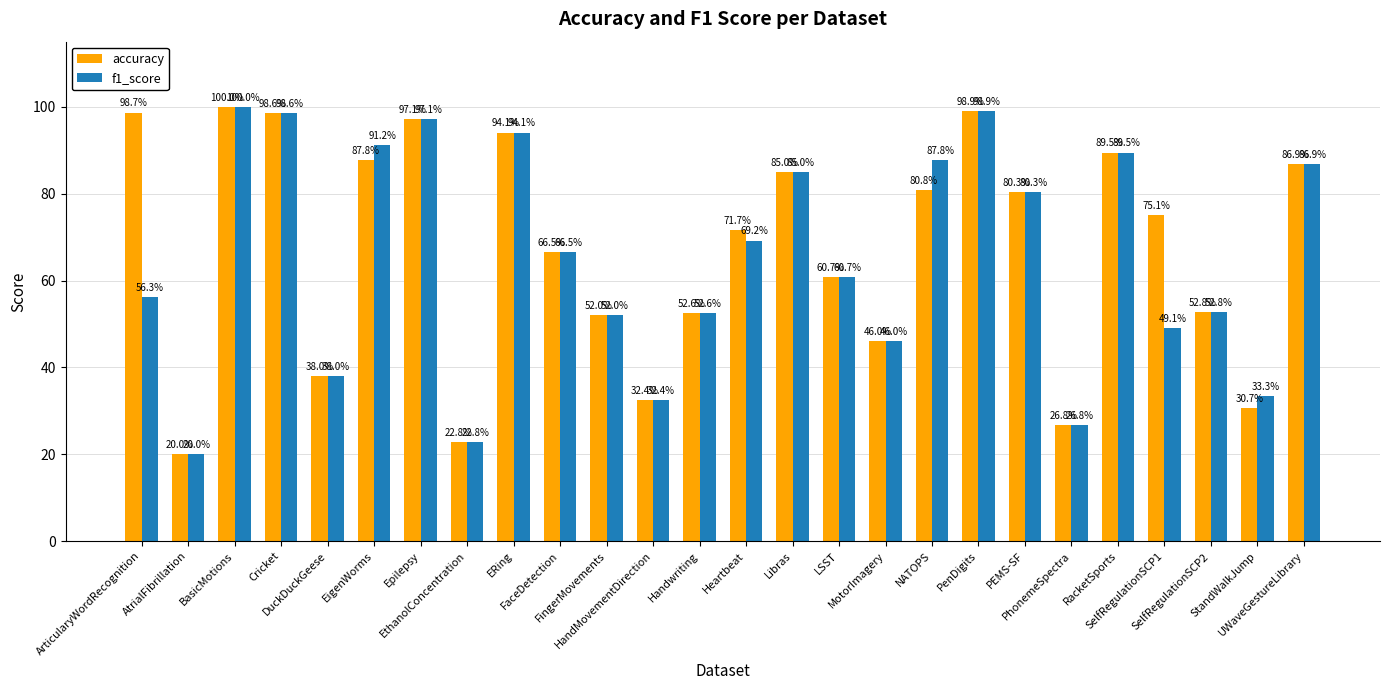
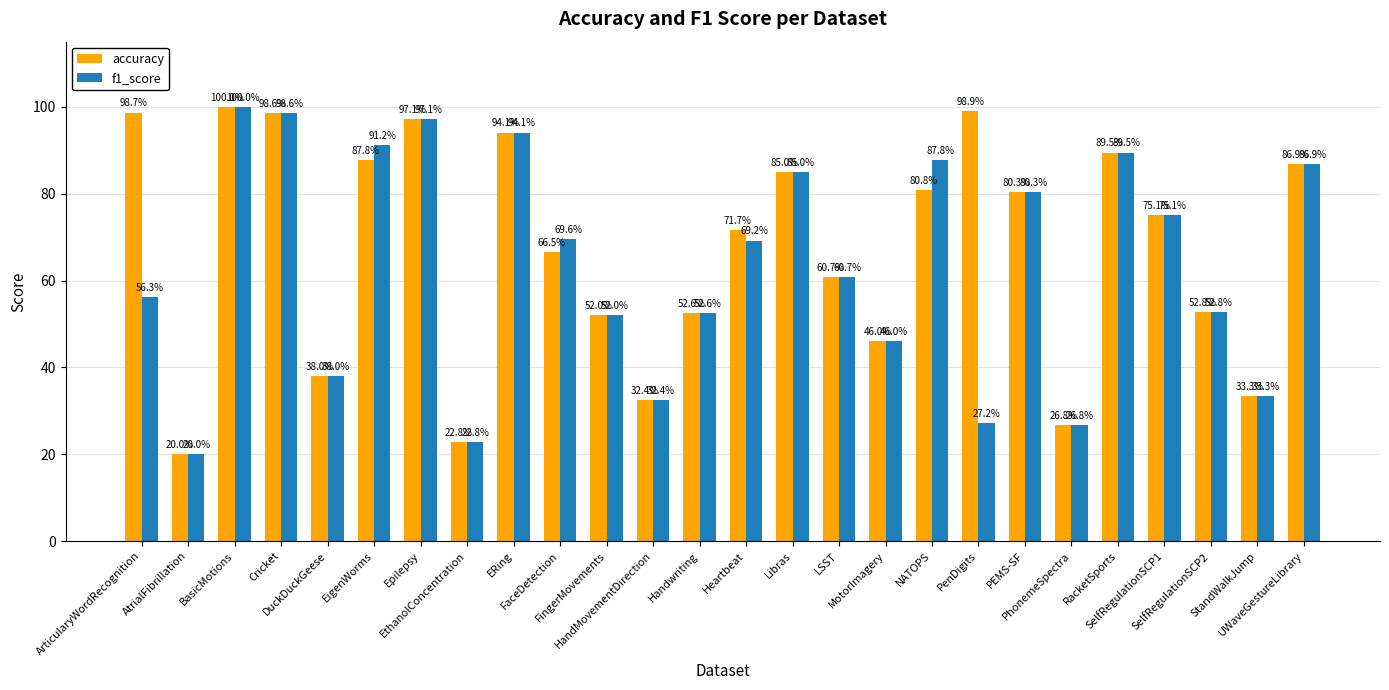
f1_score, FaceDetection: 66.5% -> 69.6%
f1_score, PenDigits: 98.9% -> 27.2%
f1_score, SelfRegulationSCP1: 49.1% -> 75.1%
accuracy, StandWalkJump: 30.7% -> 33.3%
